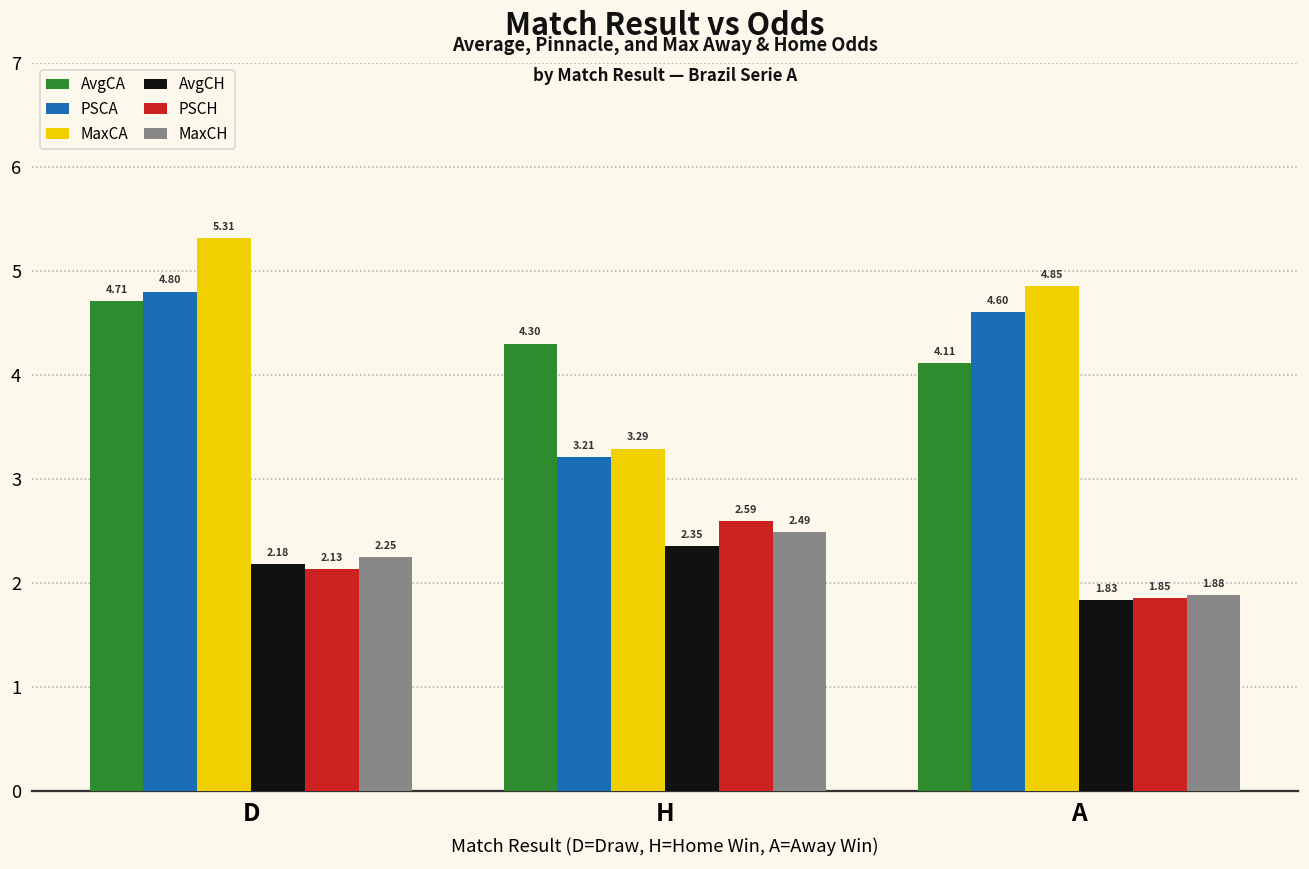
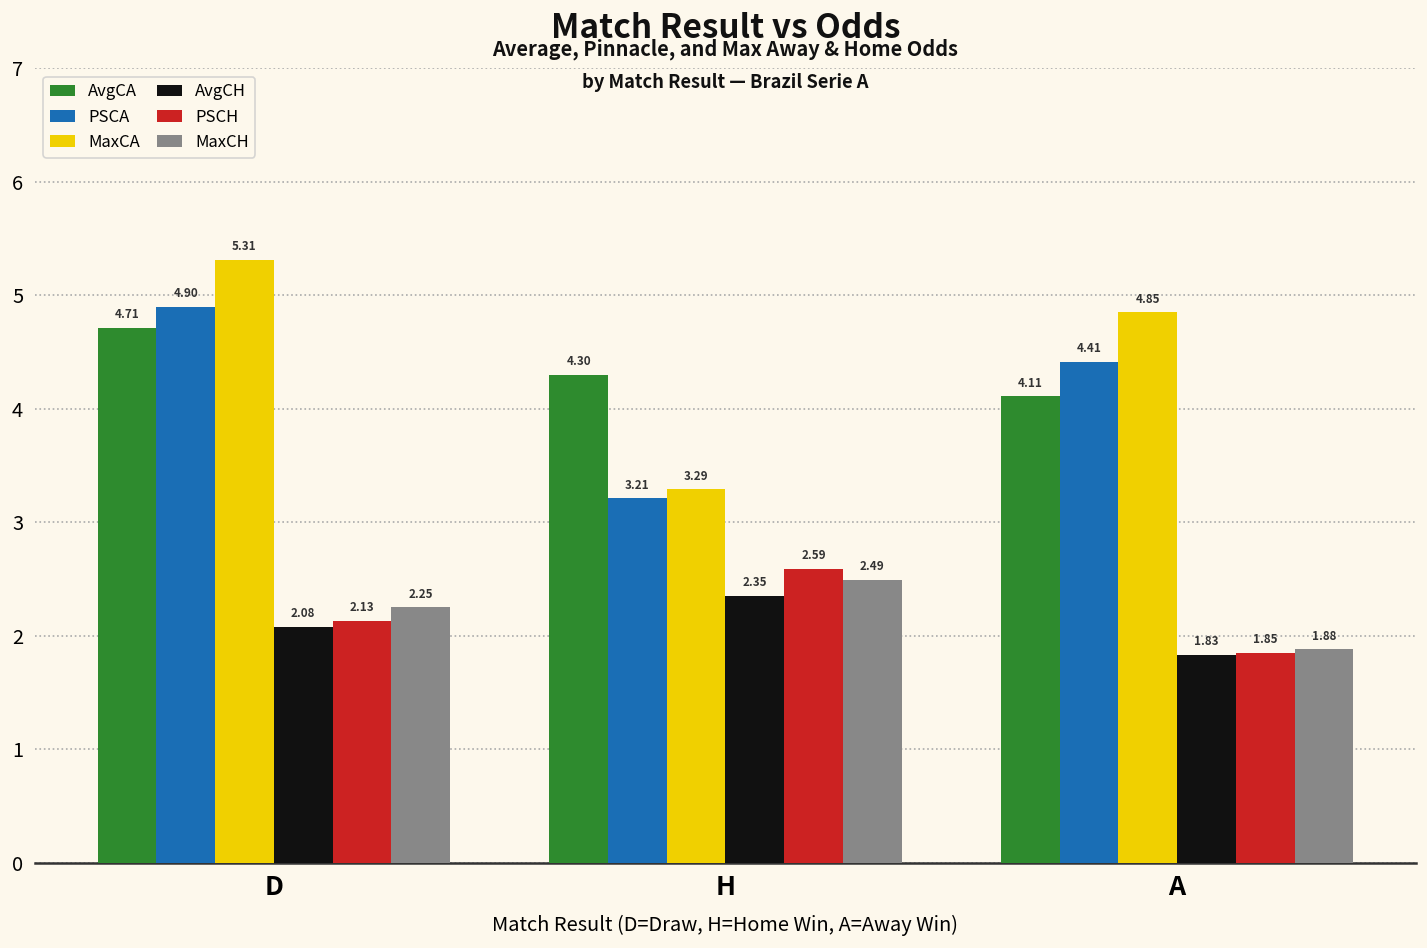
PSCA, D: 4.80 -> 4.90
AvgCH, D: 2.18 -> 2.08
PSCA, A: 4.60 -> 4.41
